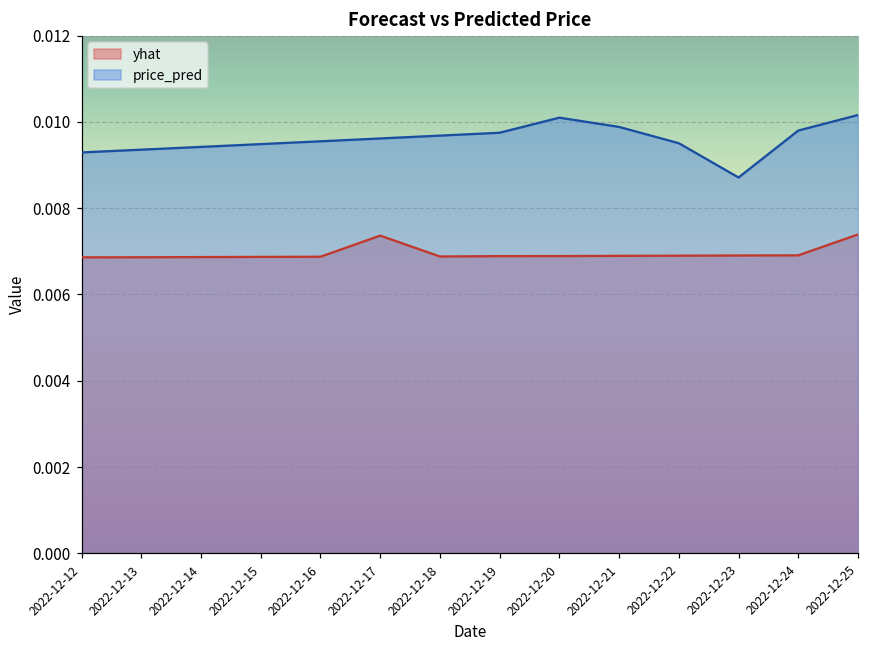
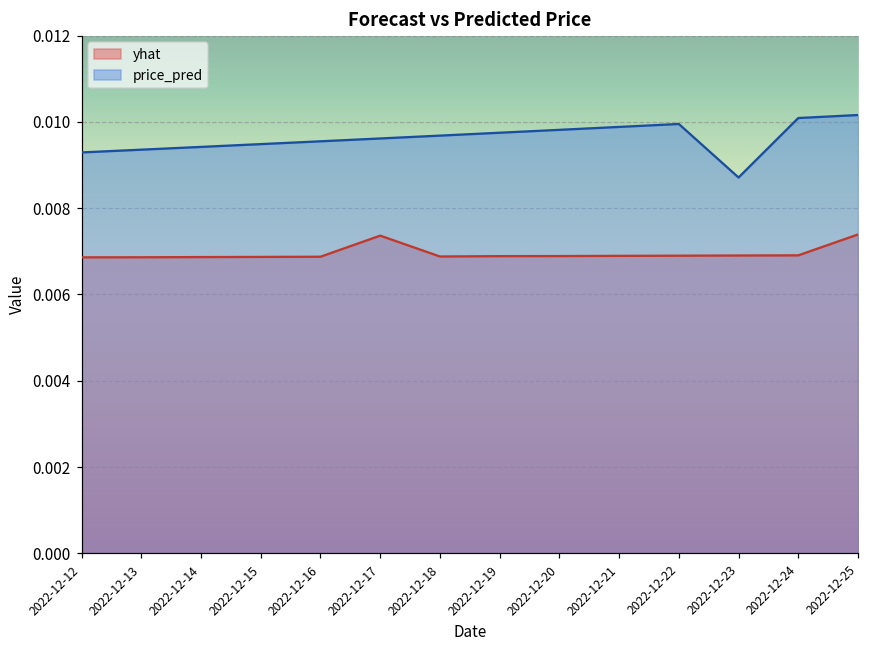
price_pred, 2022-12-20: 0.0101 -> 0.0098
price_pred, 2022-12-22: 0.0095 -> 0.0100
price_pred, 2022-12-24: 0.0098 -> 0.0101
